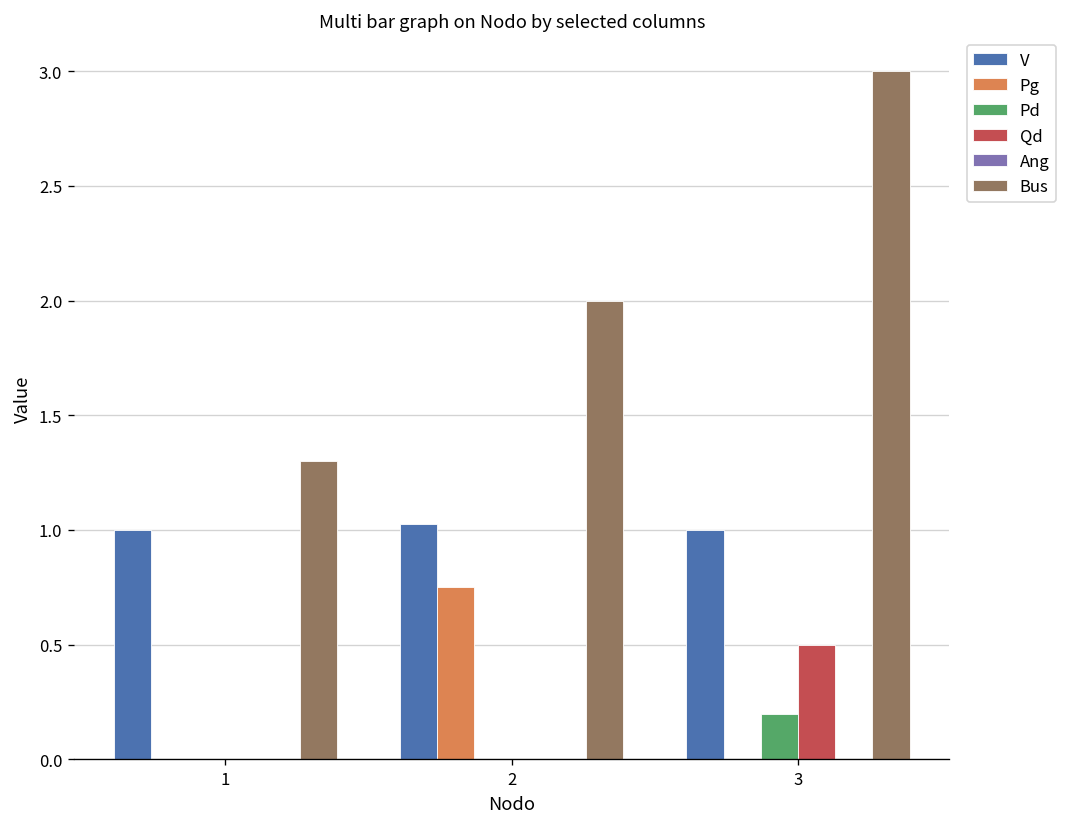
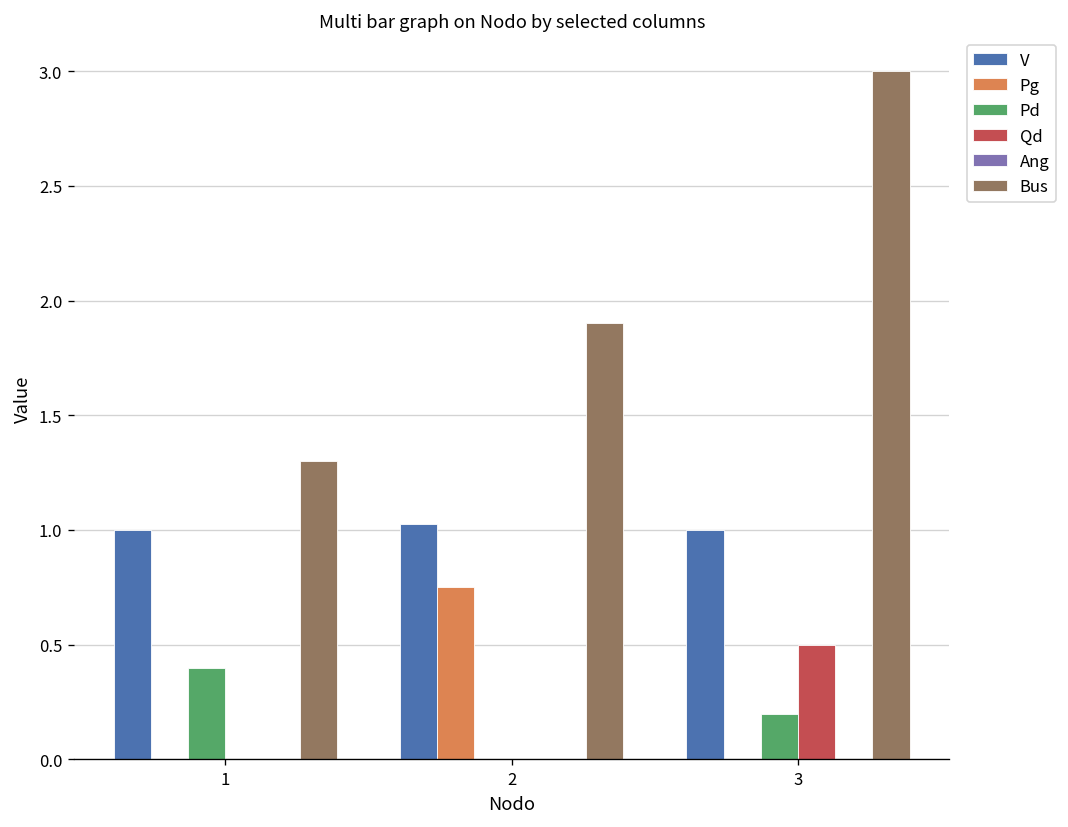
Pd, 1: 0.0 -> 0.4
Bus, 2: 2.0 -> 1.9
